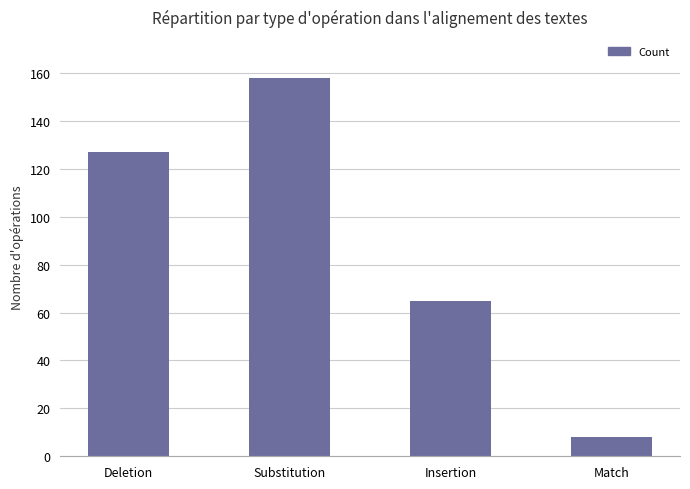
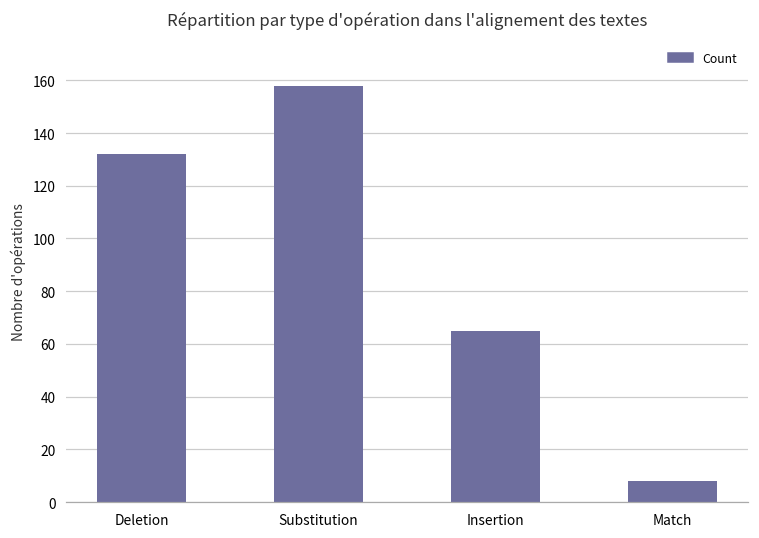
Deletion: 127 -> 132
